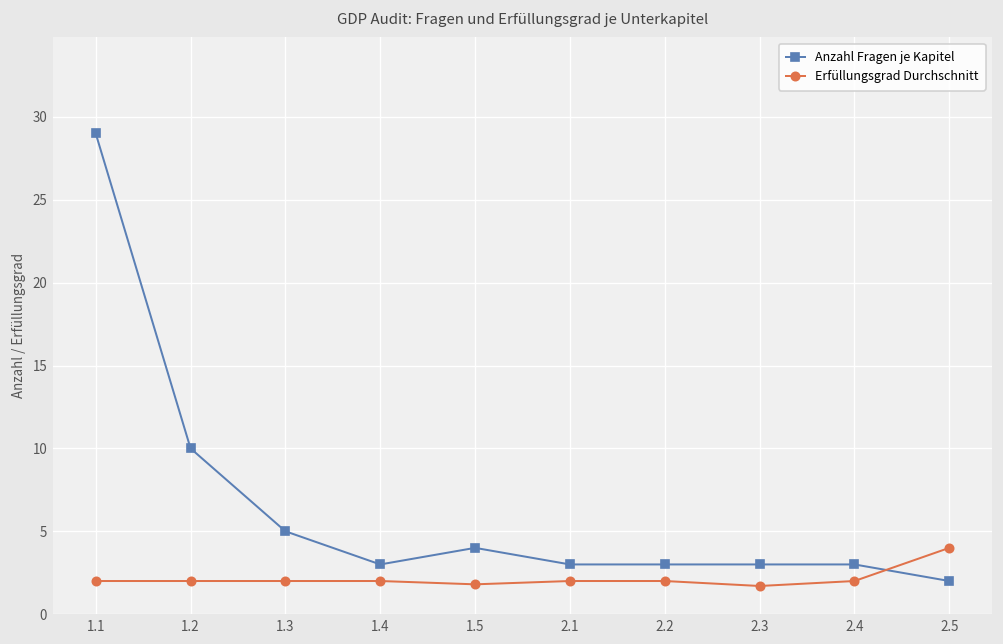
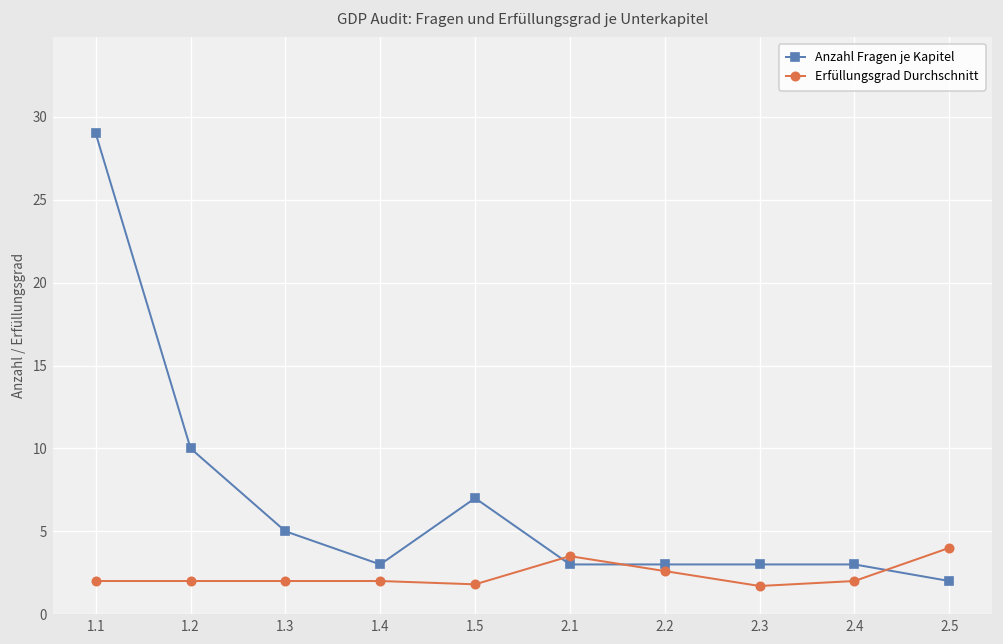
Anzahl Fragen je Kapitel, 1.5: 4 -> 7
Erfüllungsgrad Durchschnitt, 2.1: 2.0 -> 3.5
Erfüllungsgrad Durchschnitt, 2.2: 2.0 -> 2.6
